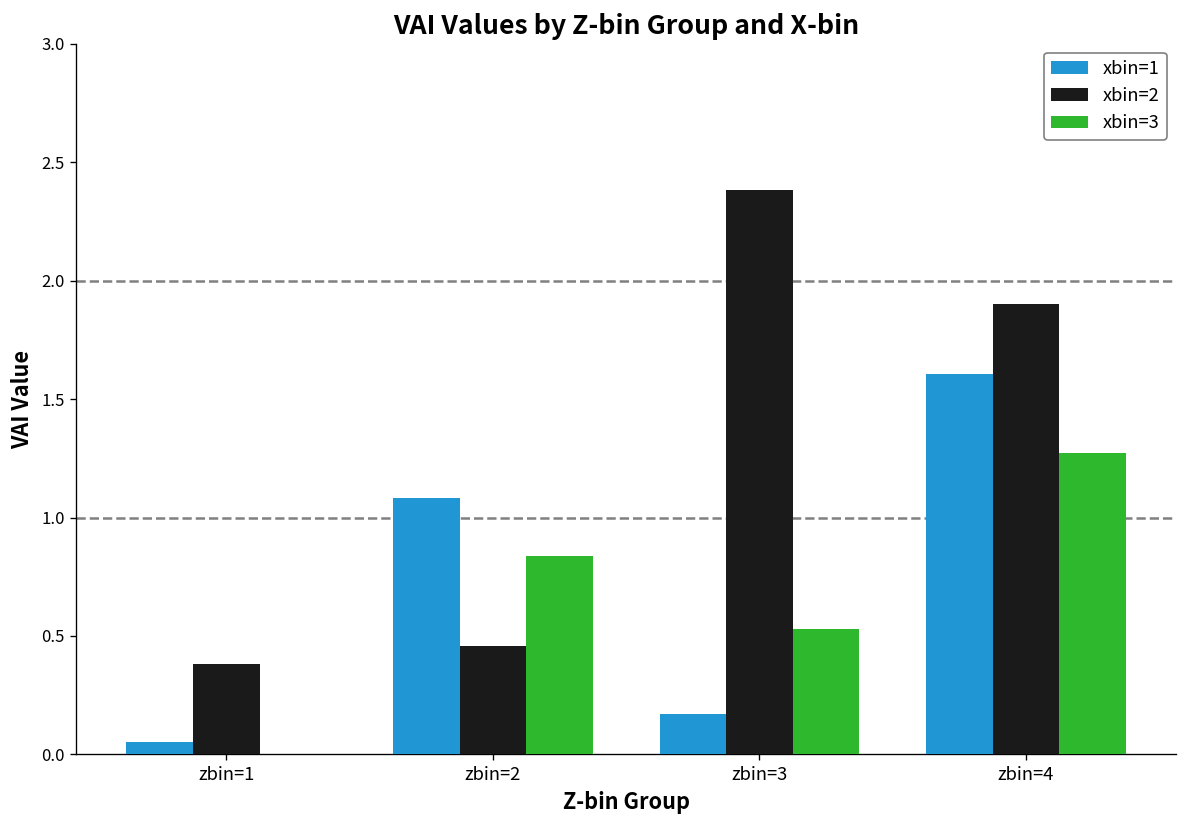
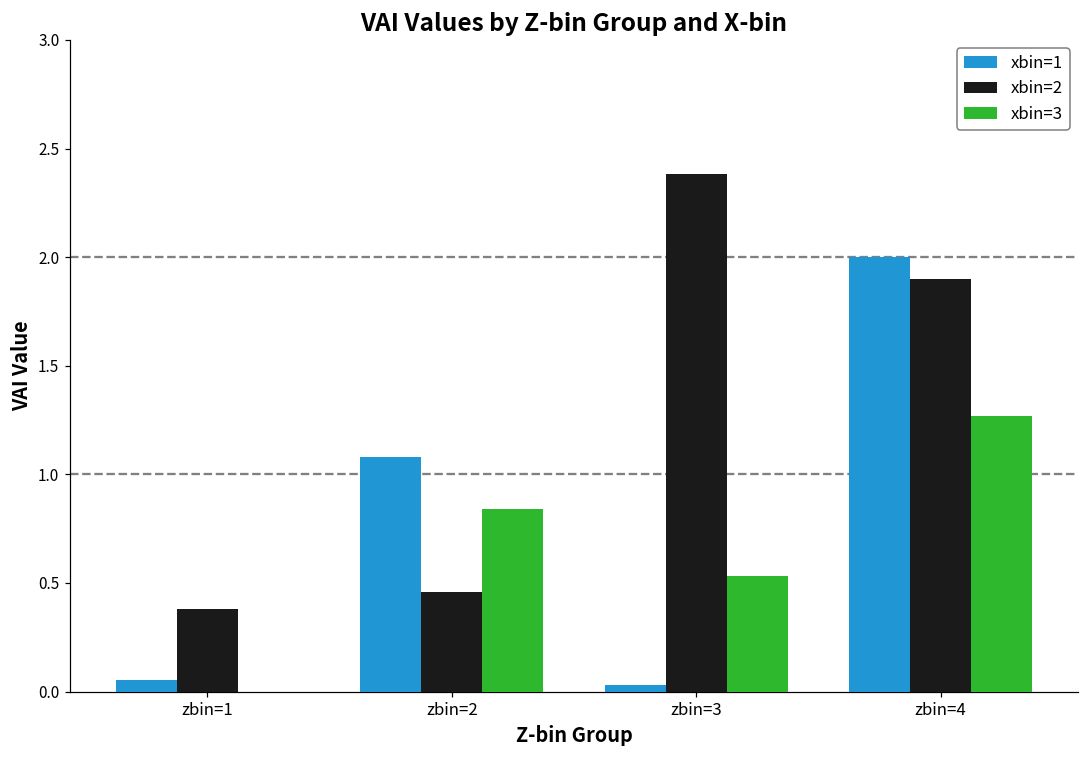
xbin=1, zbin=3: 0.17 -> 0.03
xbin=1, zbin=4: 1.61 -> 2.00
